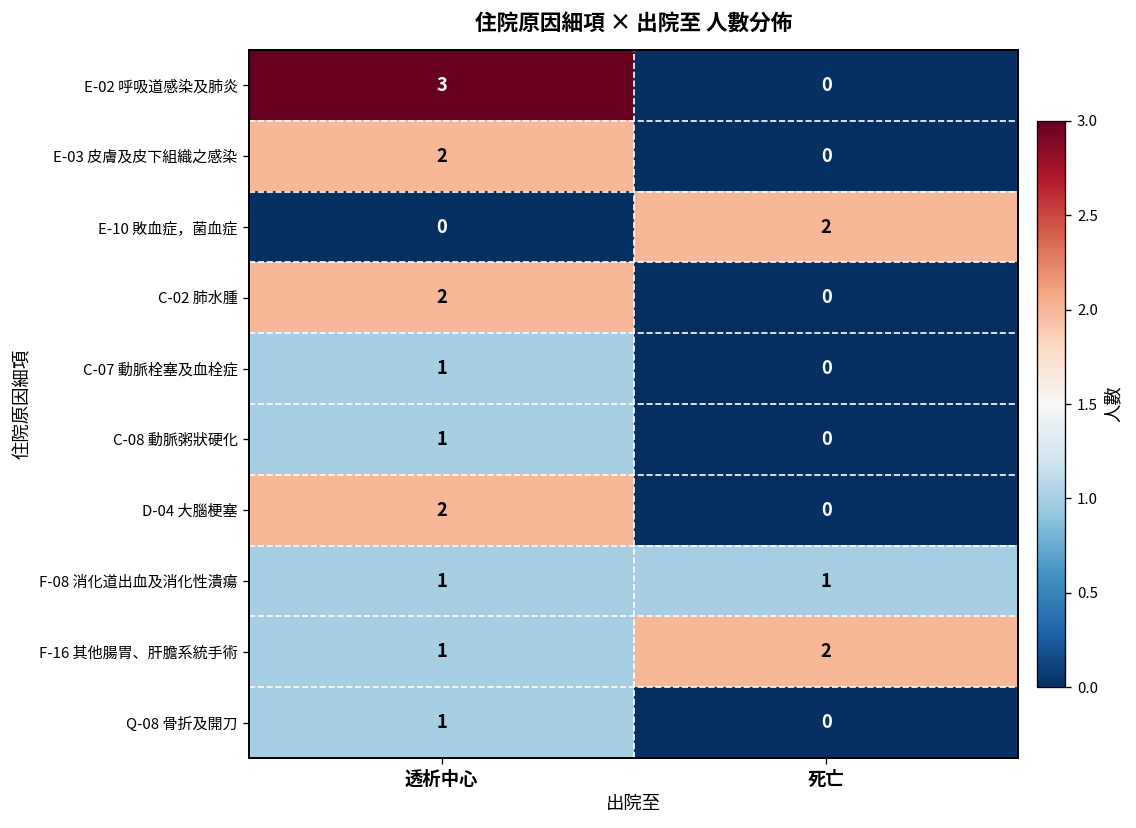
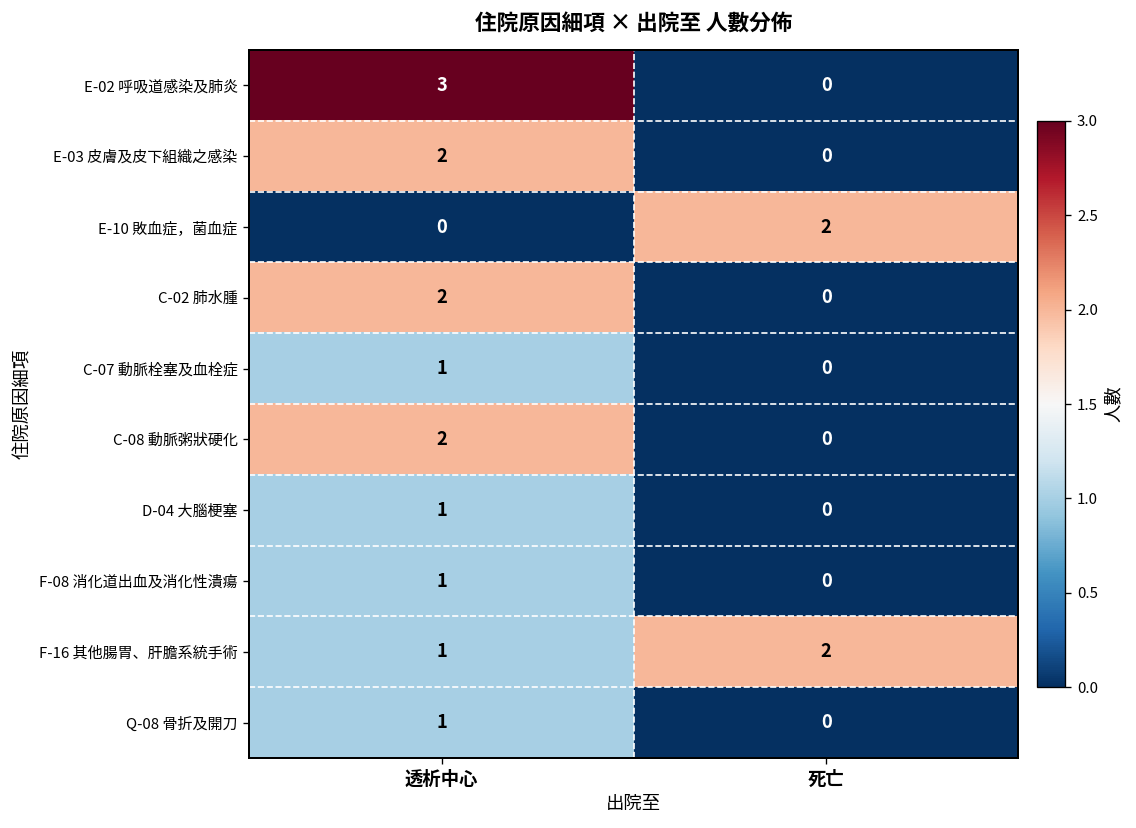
C-08 動脈粥狀硬化, 透析中心: 1 -> 2
D-04 大腦梗塞, 透析中心: 2 -> 1
F-08 消化道出血及消化性潰瘍, 死亡: 1 -> 0
